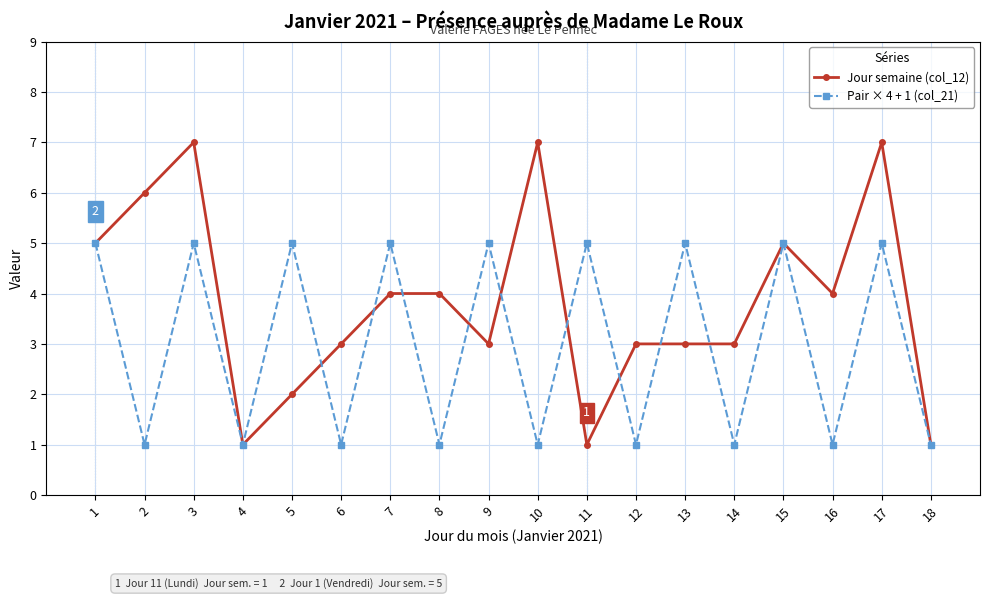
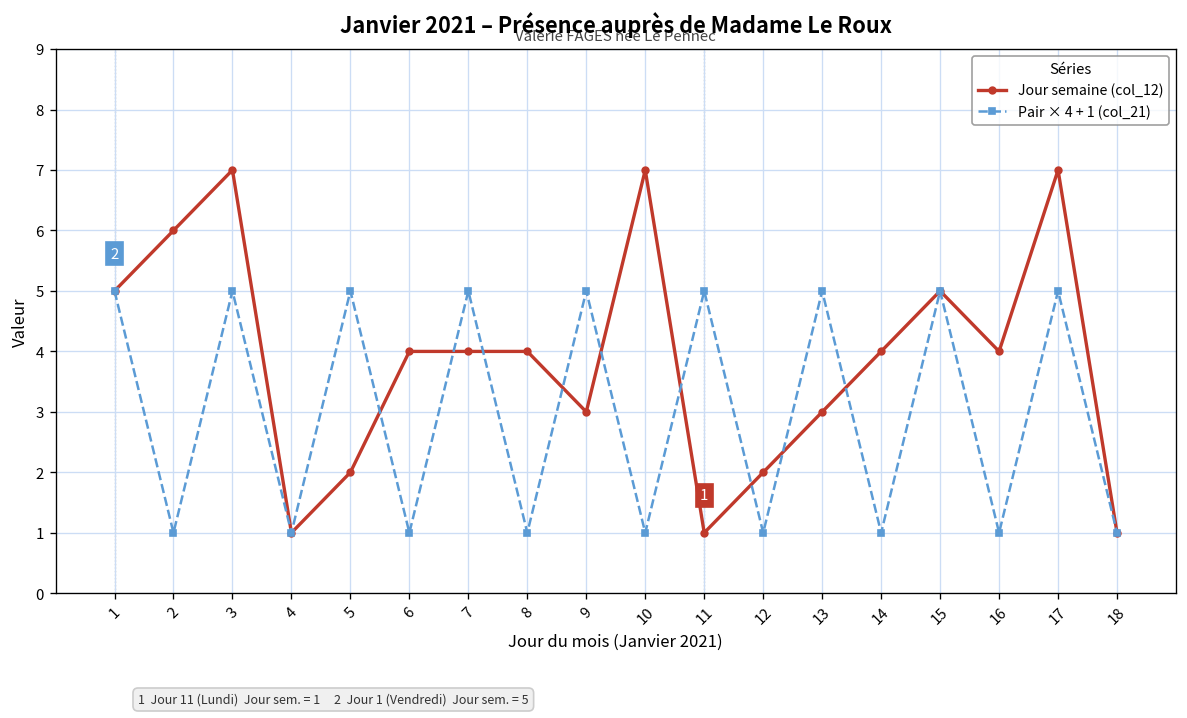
Jour semaine (col_12), 6: 3 -> 4
Jour semaine (col_12), 12: 3 -> 2
Jour semaine (col_12), 14: 3 -> 4
